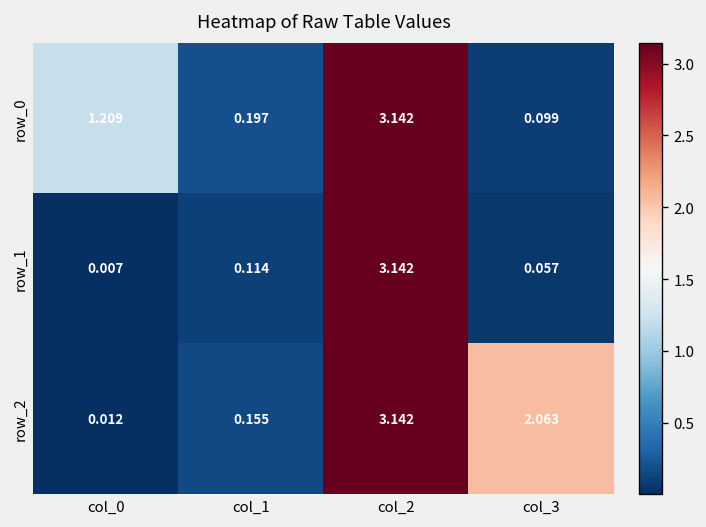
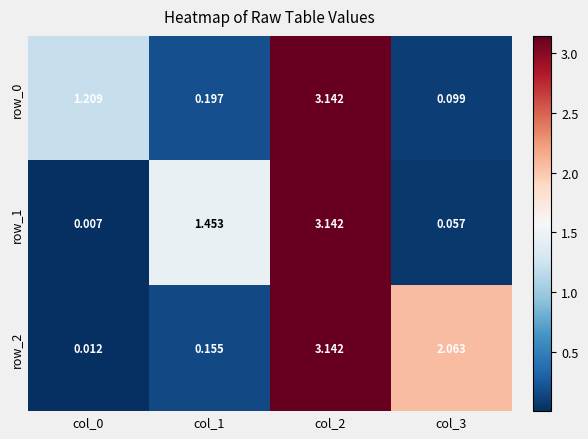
row_1, col_1: 0.114 -> 1.453
